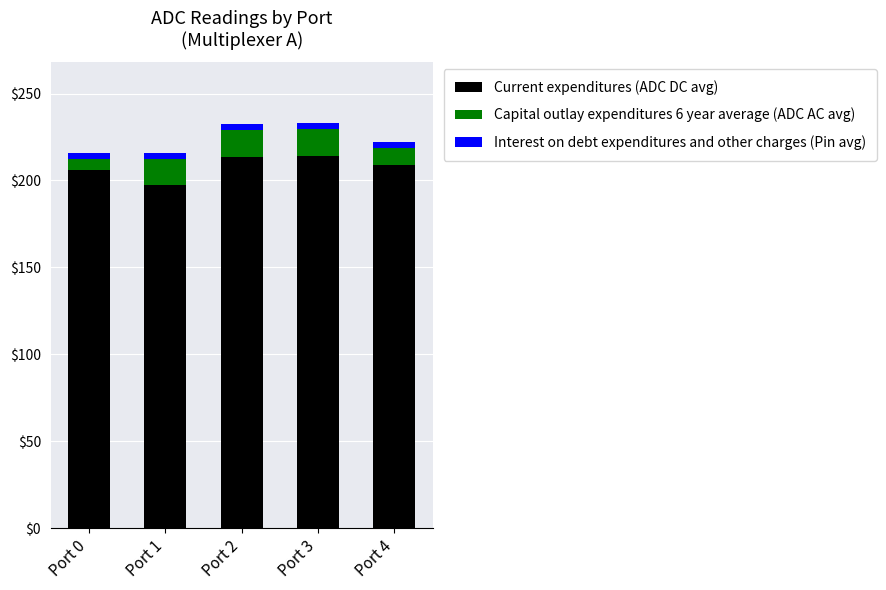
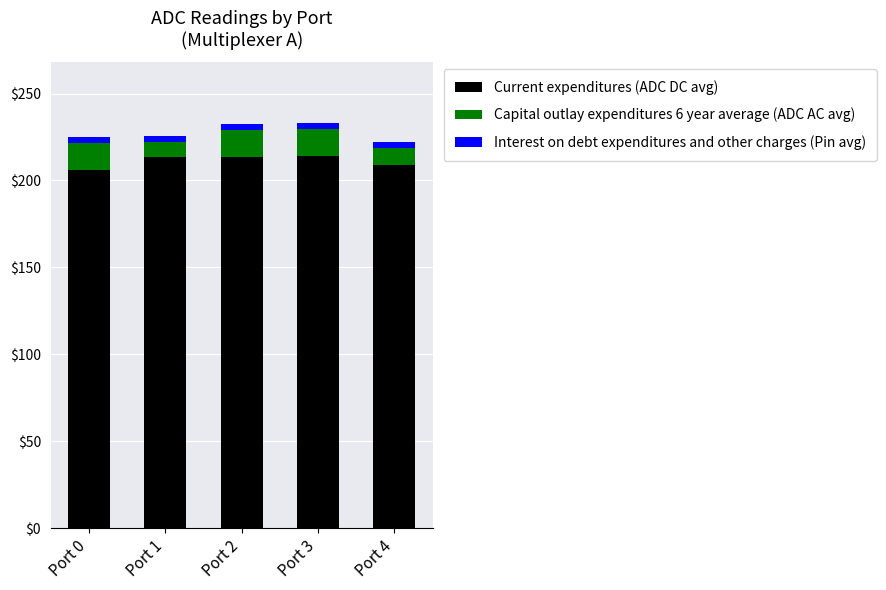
Capital outlay expenditures 6 year average (ADC AC avg), Port 0: $7 -> $16
Current expenditures (ADC DC avg), Port 1: $197 -> $213
Capital outlay expenditures 6 year average (ADC AC avg), Port 1: $15 -> $9
